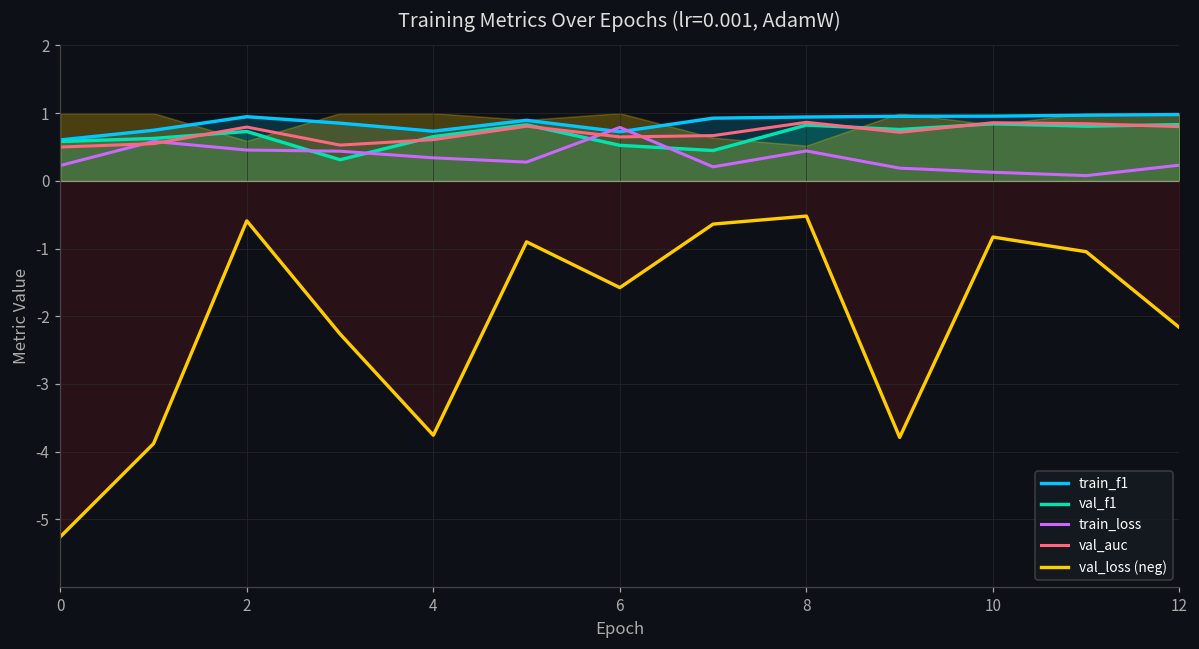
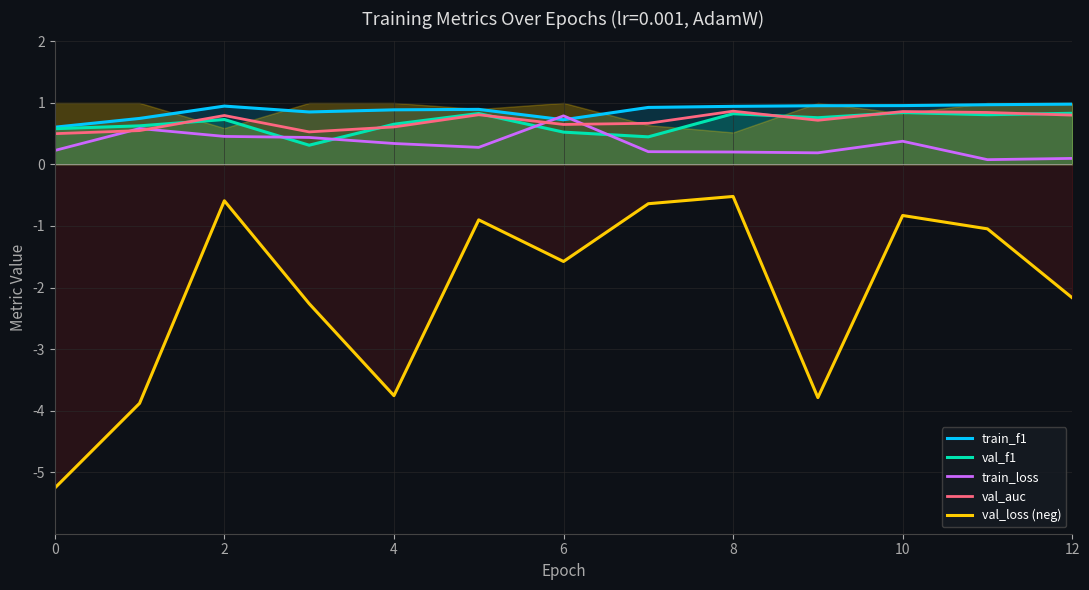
train_f1, 4: 0.7 -> 0.9
train_loss, 8: 0.4 -> 0.2
train_loss, 10: 0.1 -> 0.4
train_loss, 12: 0.2 -> 0.1
